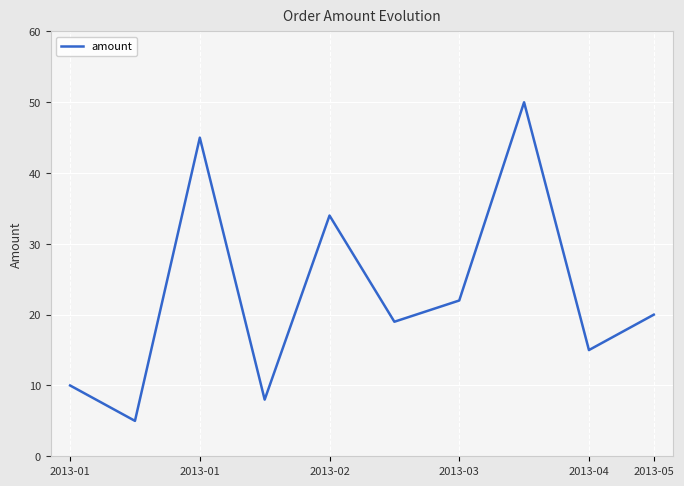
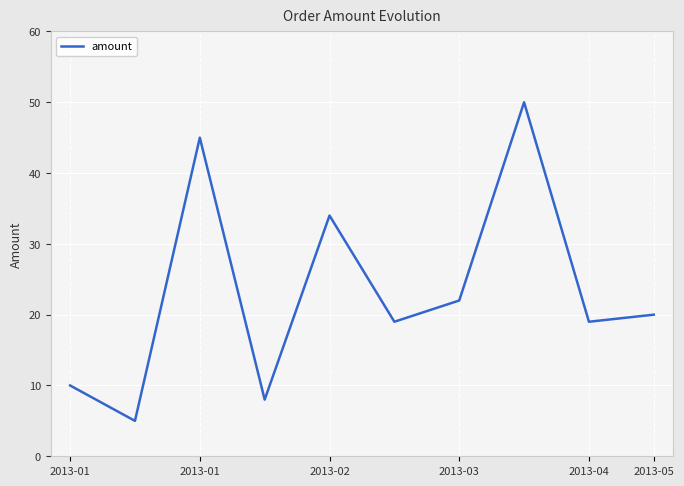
2013-04: 15 -> 19
